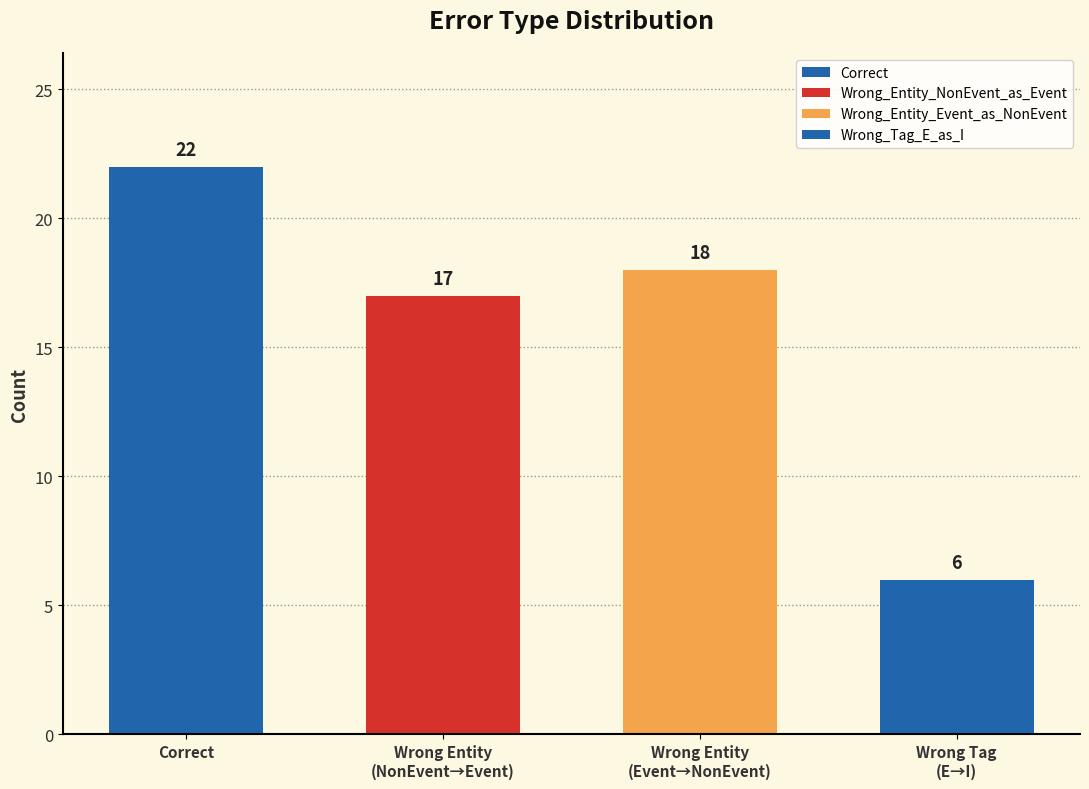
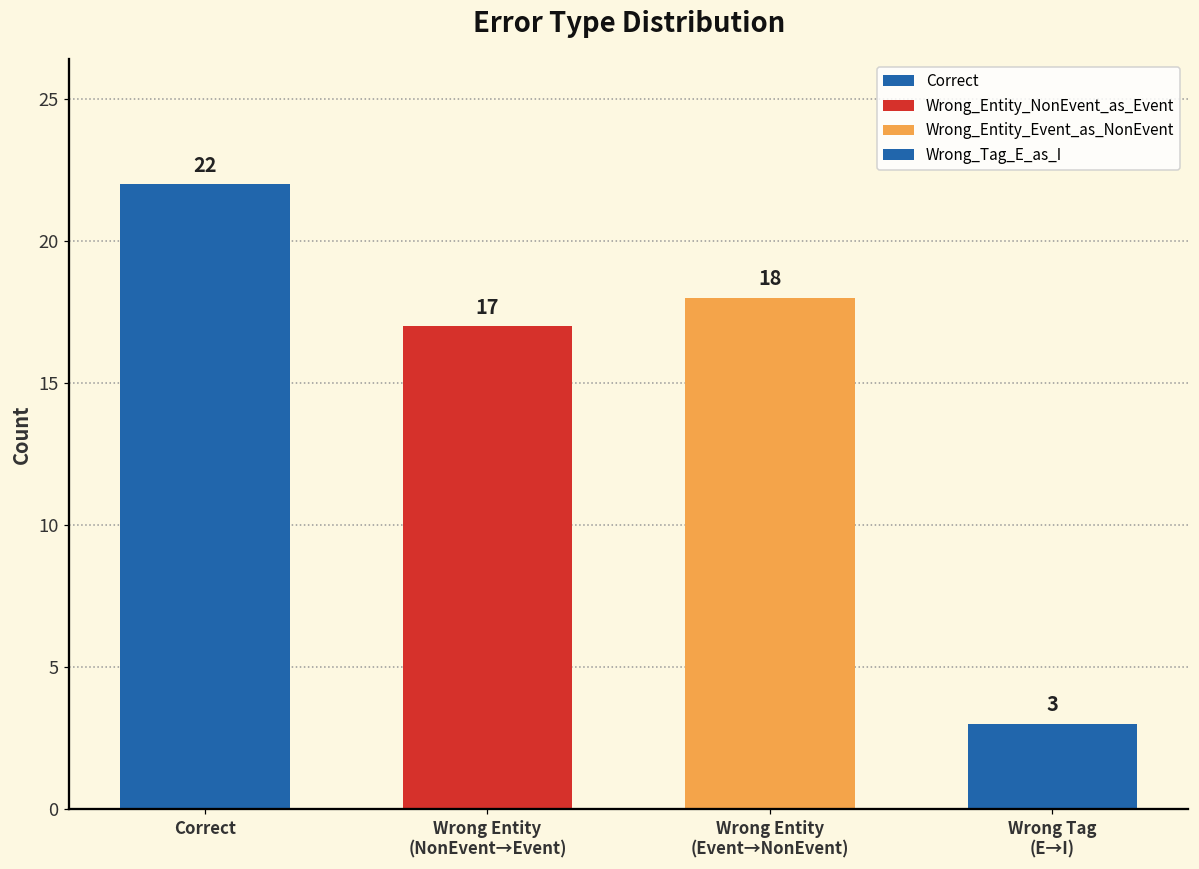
Wrong Tag (E→I): 6 -> 3
